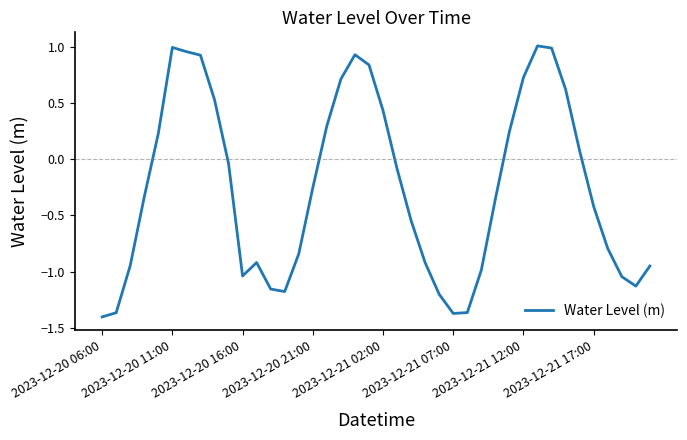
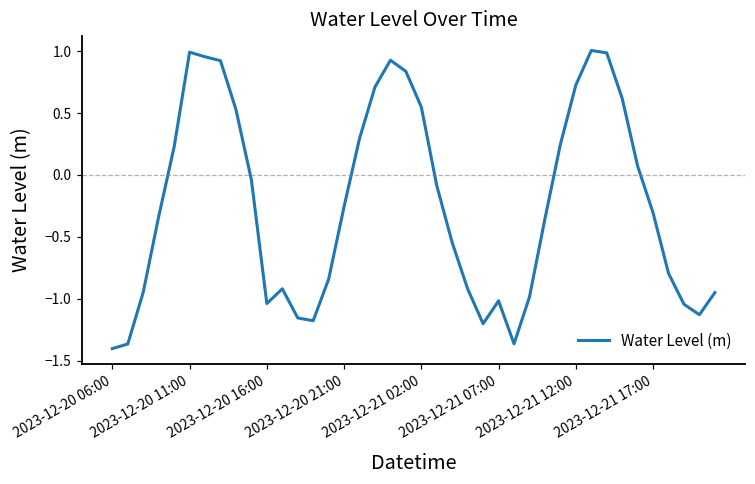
2023-12-21 02:00: 0.43 -> 0.55
2023-12-21 07:00: -1.37 -> -1.02
2023-12-21 17:00: -0.42 -> -0.31
